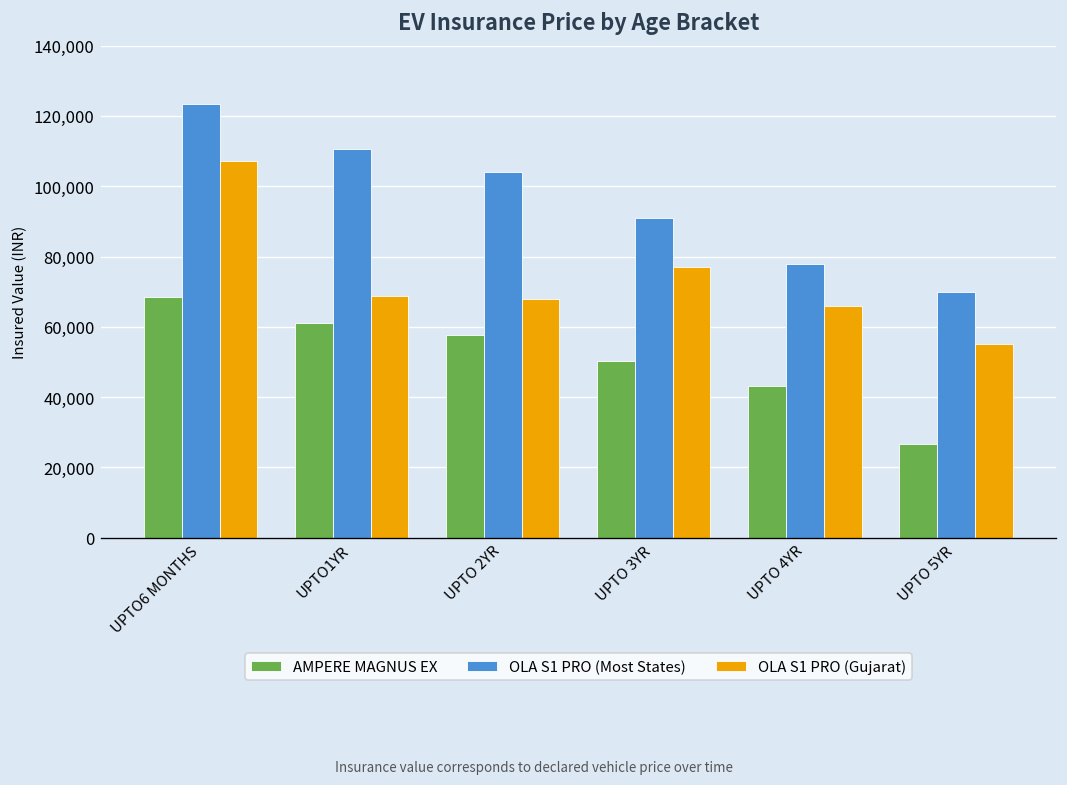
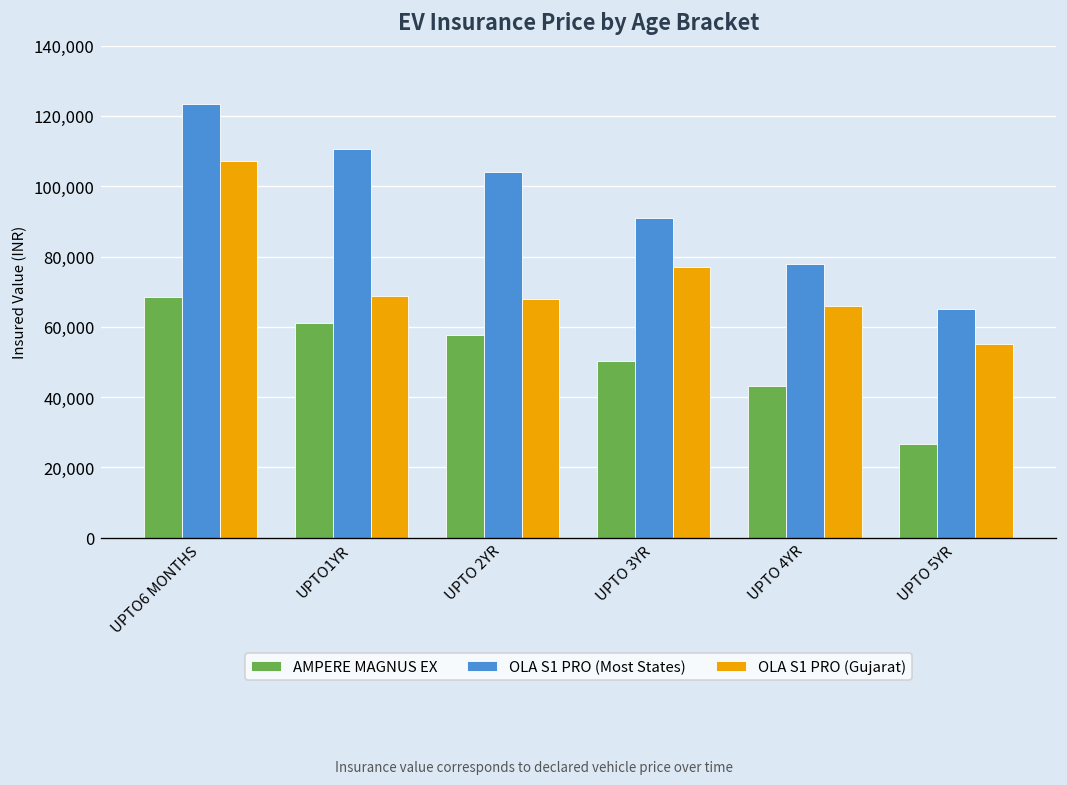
OLA S1 PRO (Most States), UPTO 5YR: 70,000 -> 65,000
